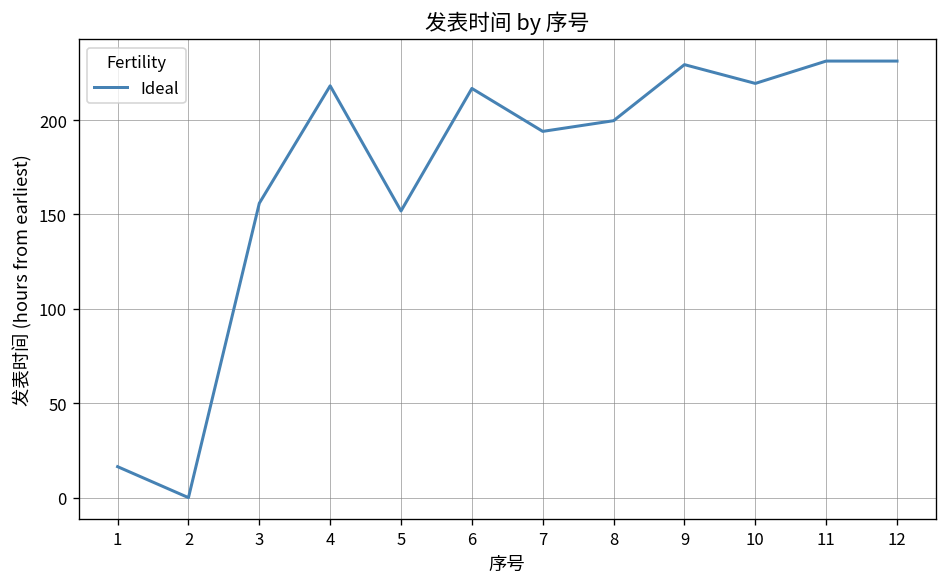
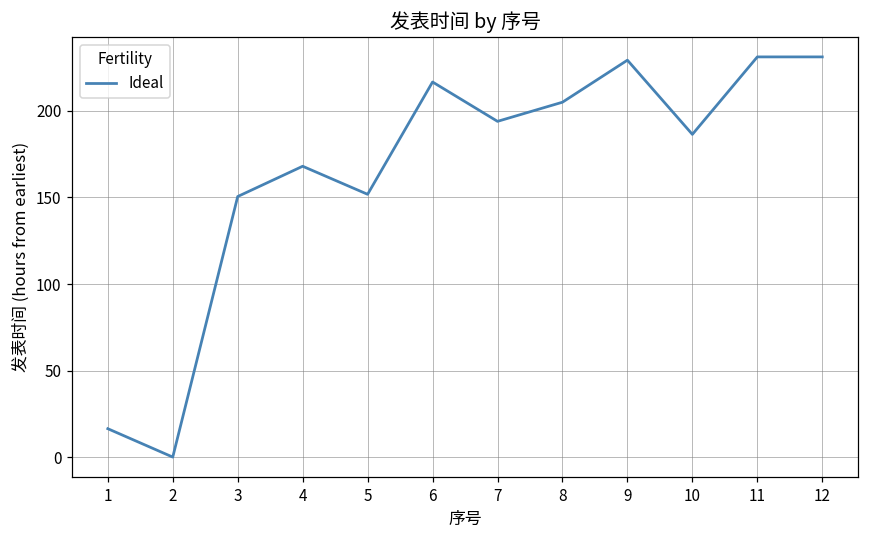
3: 156 -> 151
4: 218 -> 168
8: 200 -> 205
10: 219 -> 186
